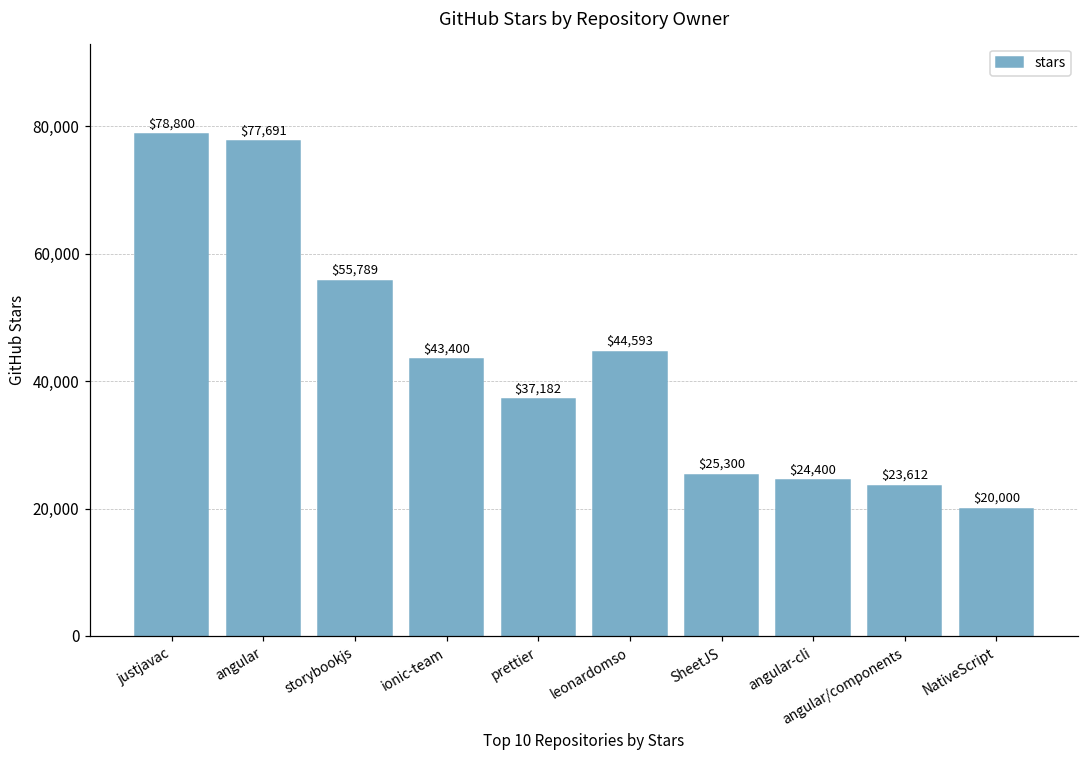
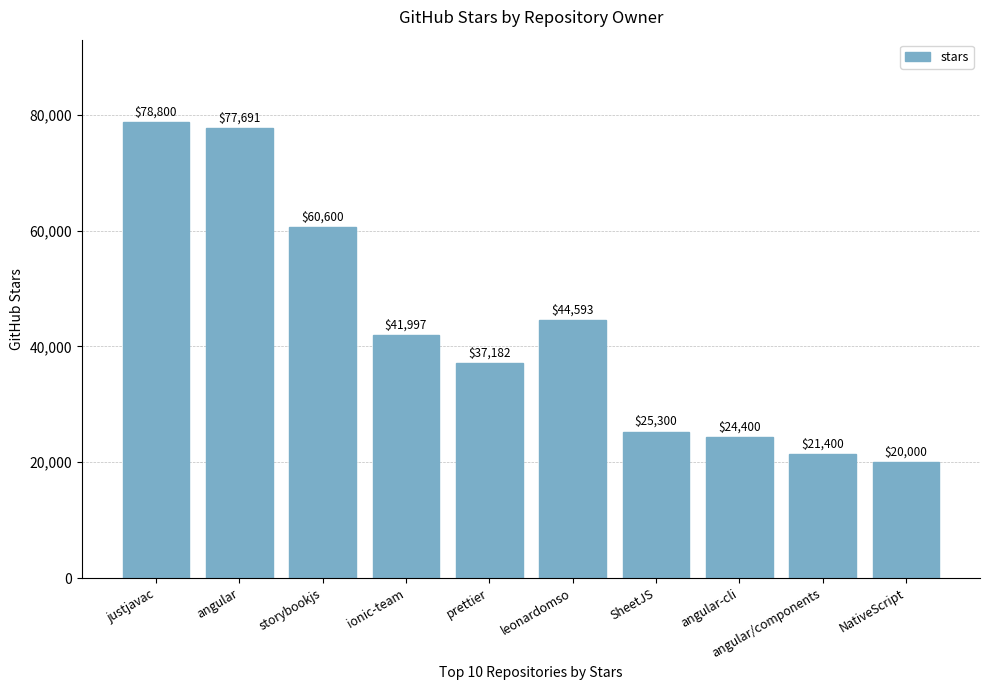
storybookjs: $55,789 -> $60,600
ionic-team: $43,400 -> $41,997
angular/components: $23,612 -> $21,400
